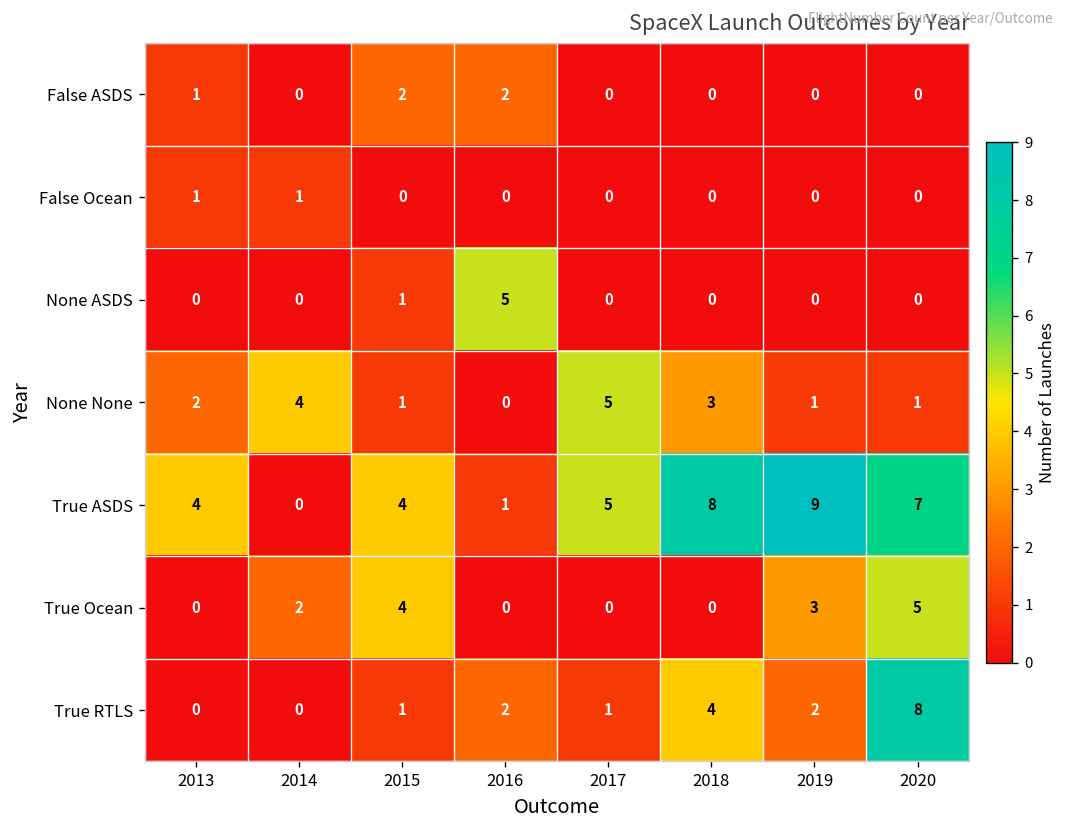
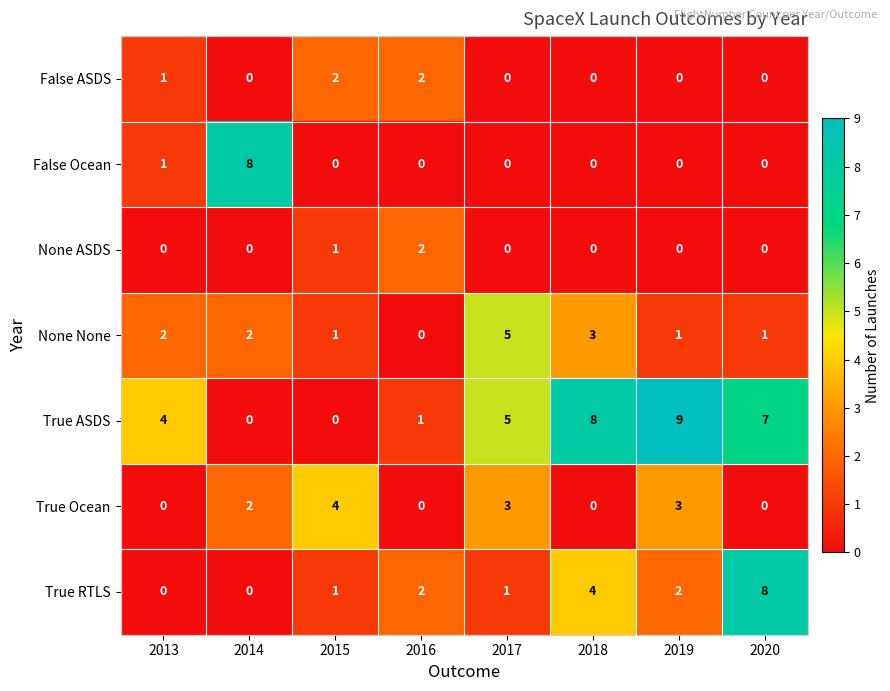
False Ocean, 2014: 1 -> 8
None ASDS, 2016: 5 -> 2
None None, 2014: 4 -> 2
True ASDS, 2015: 4 -> 0
True Ocean, 2017: 0 -> 3
True Ocean, 2020: 5 -> 0
